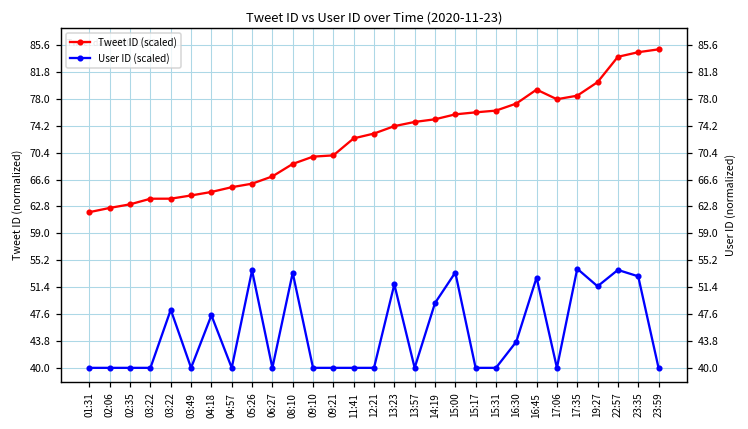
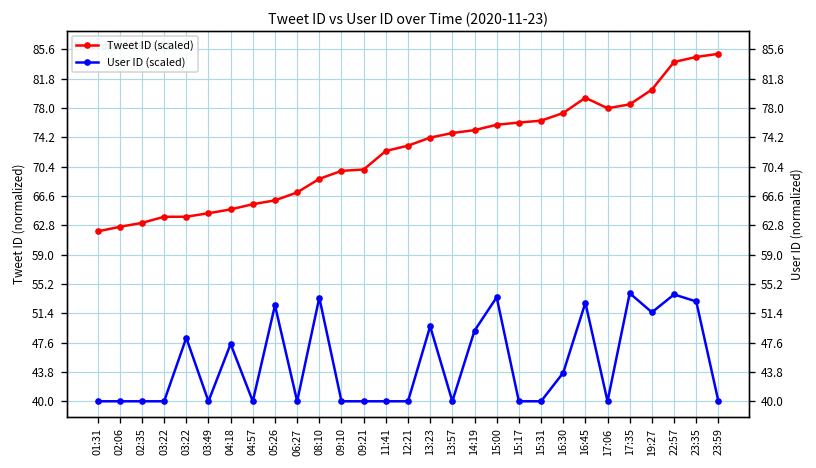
User ID (scaled), 05:26: 54 -> 52
User ID (scaled), 13:23: 52 -> 50
